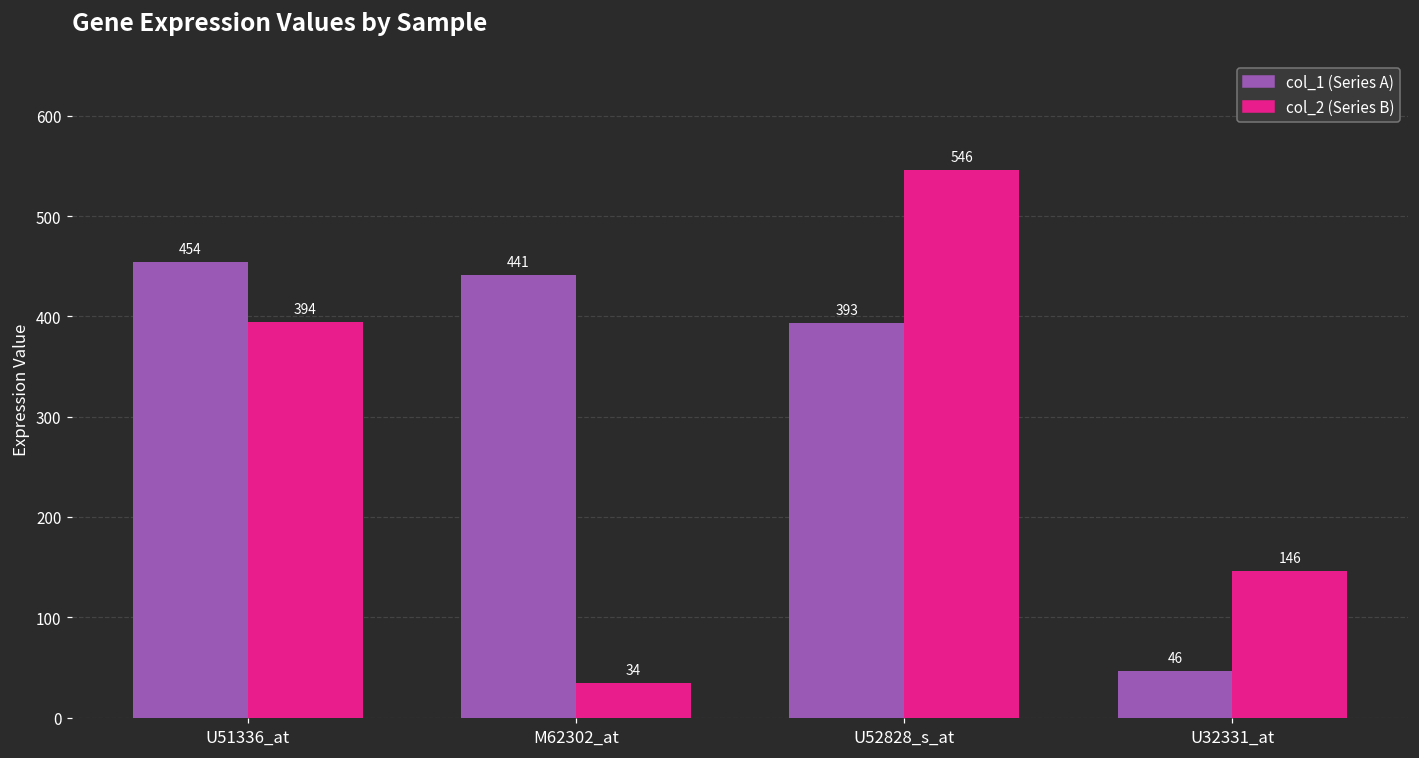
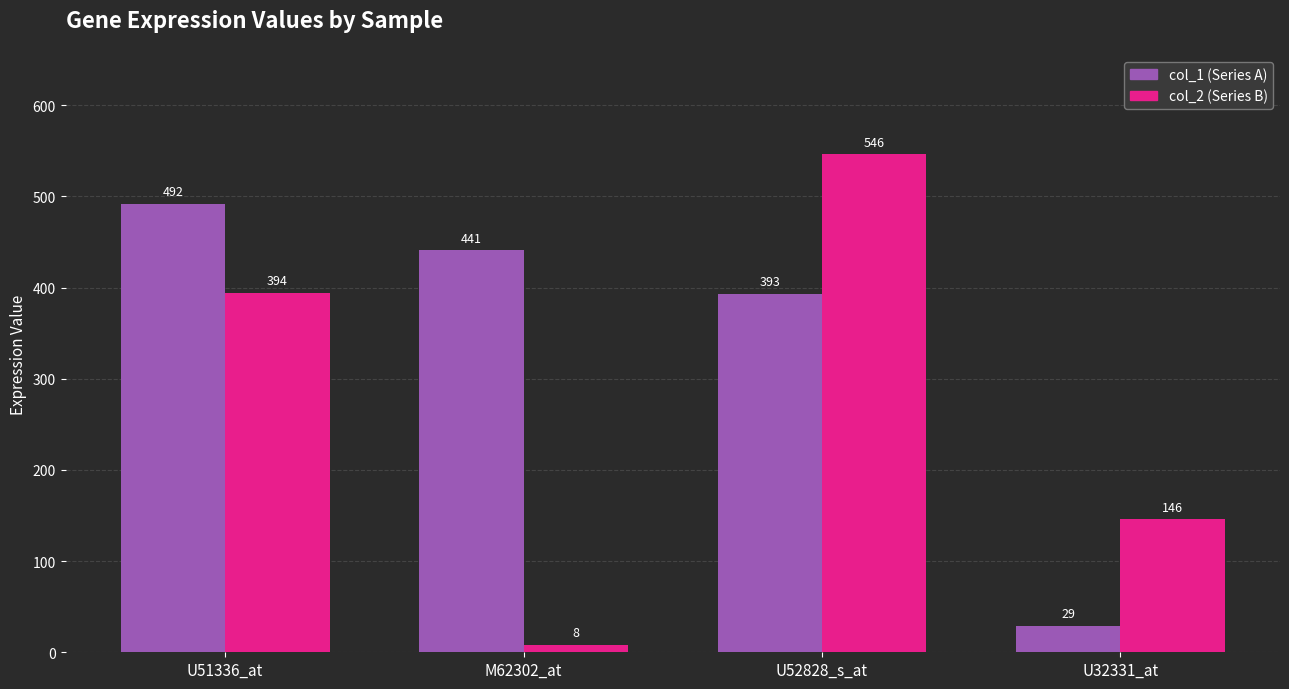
col_1 (Series A), U51336_at: 454 -> 492
col_2 (Series B), M62302_at: 34 -> 8
col_1 (Series A), U32331_at: 46 -> 29
